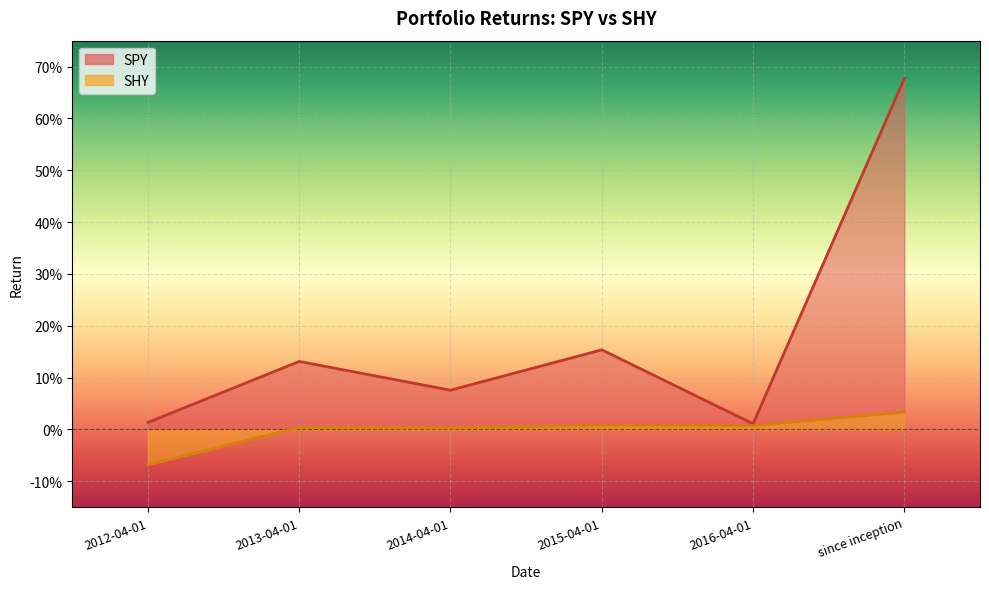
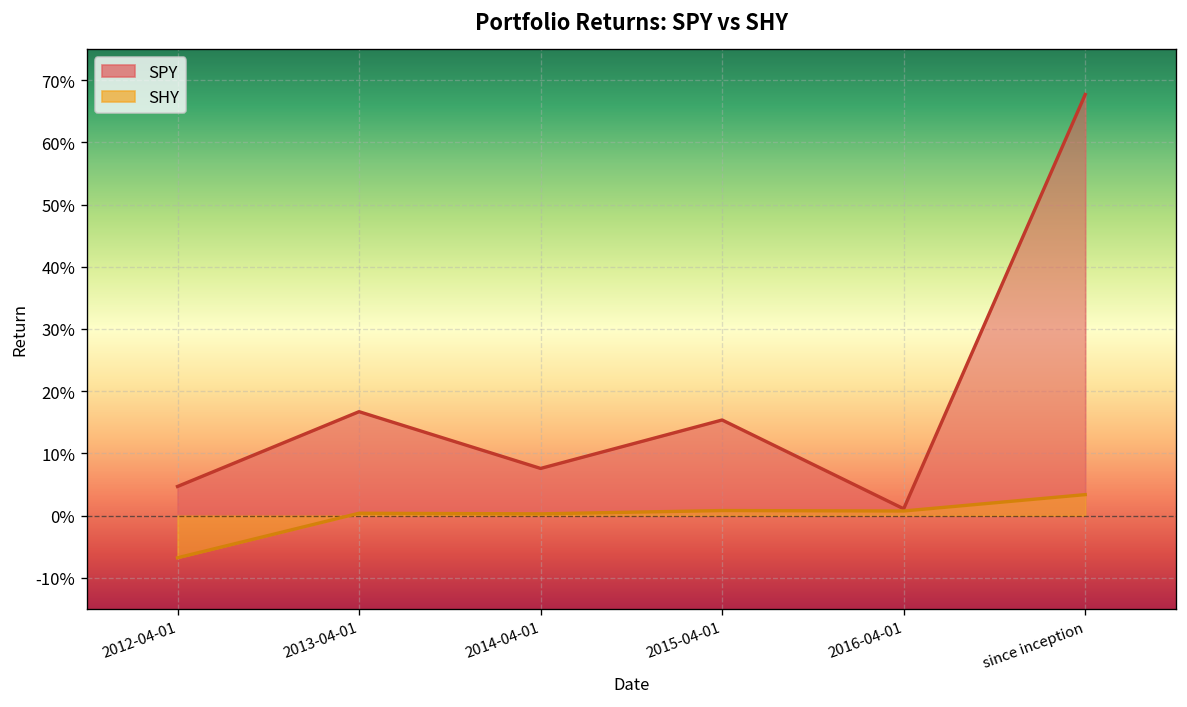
SPY, 2012-04-01: 1% -> 5%
SPY, 2013-04-01: 13% -> 17%
